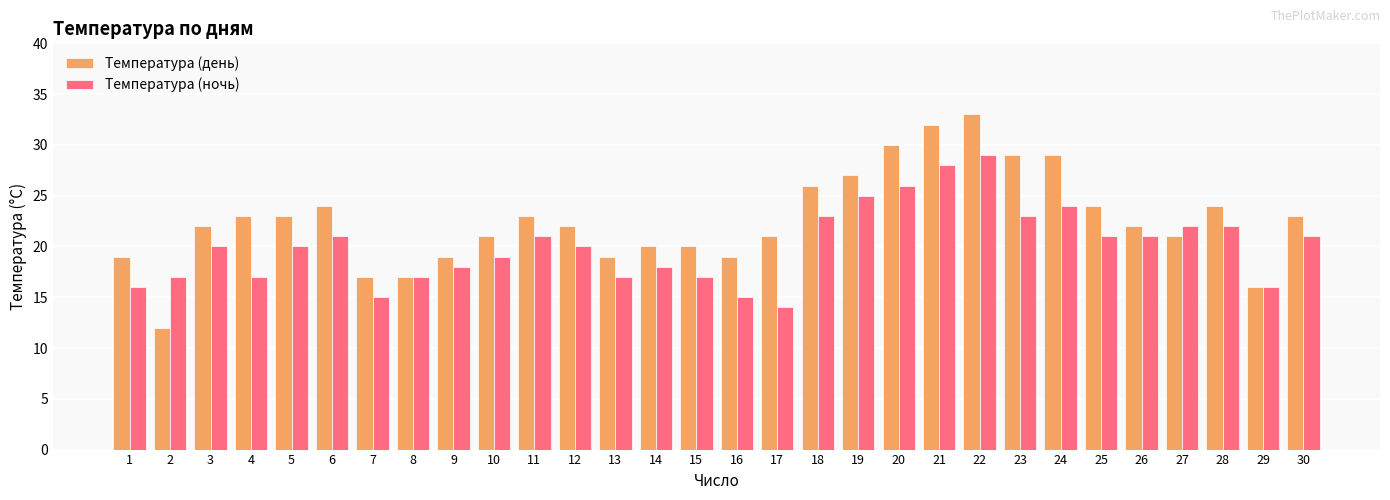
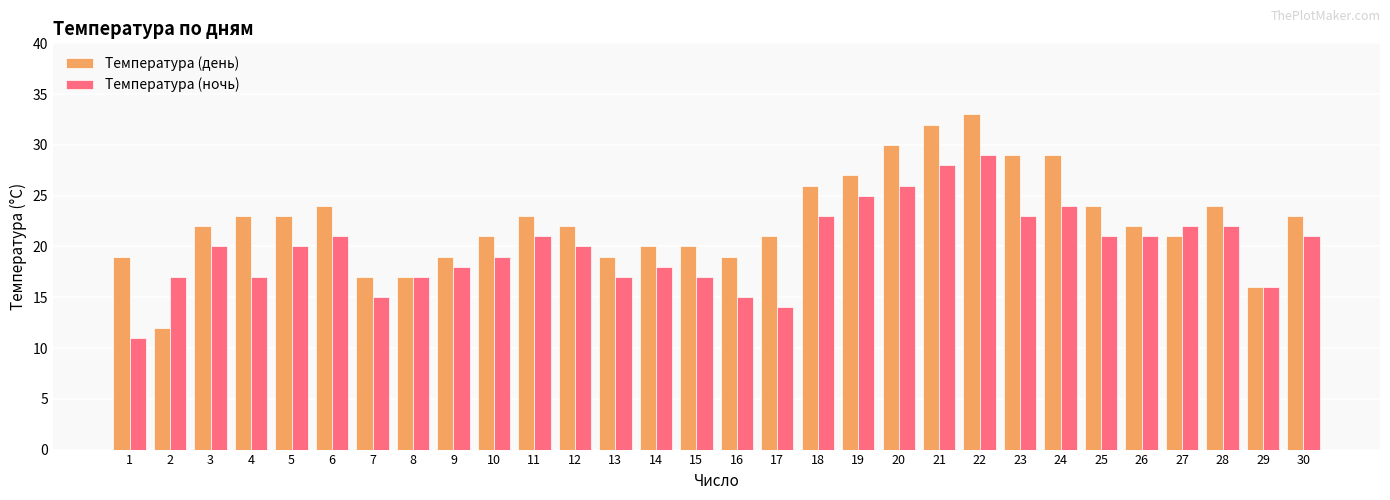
Температура (ночь), 1: 16 -> 11
